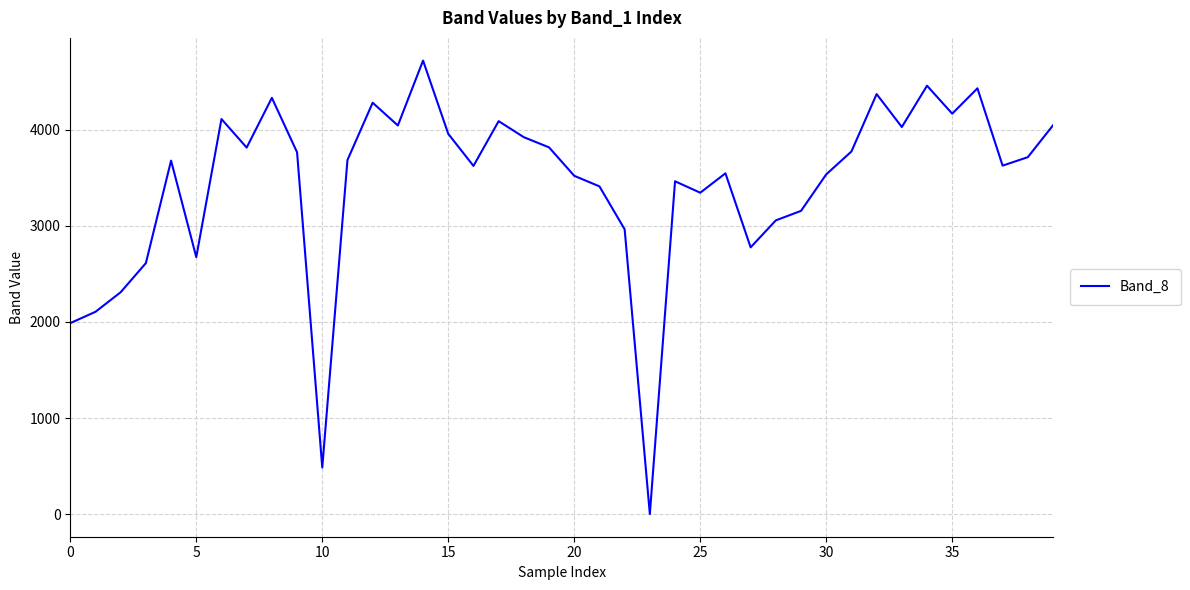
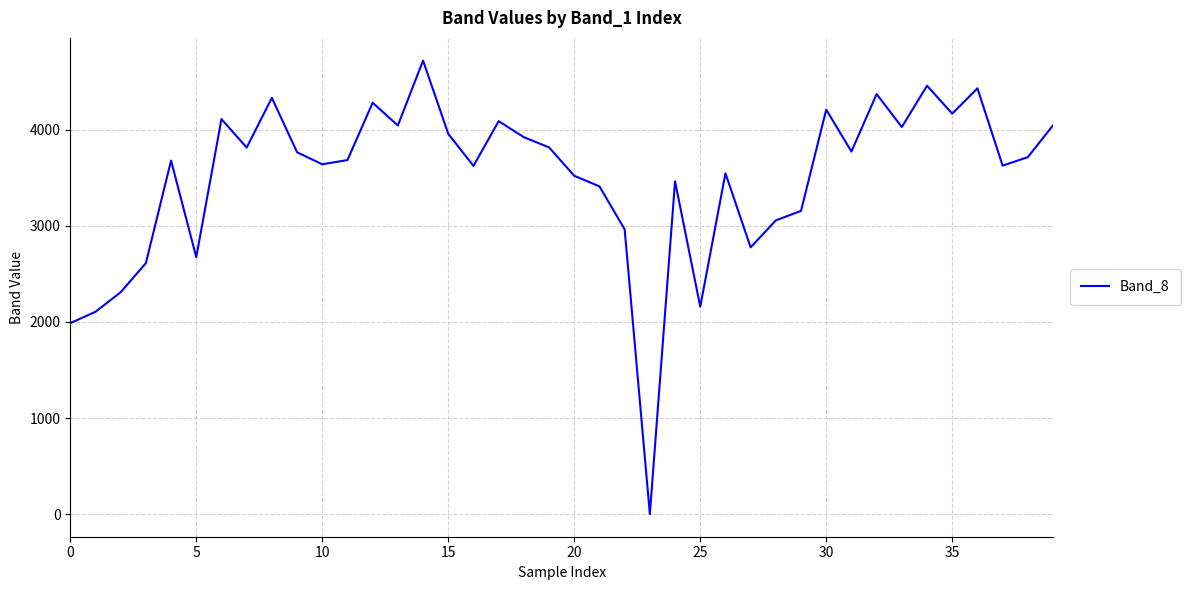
10: 500 -> 3600
25: 3300 -> 2200
30: 3500 -> 4200
